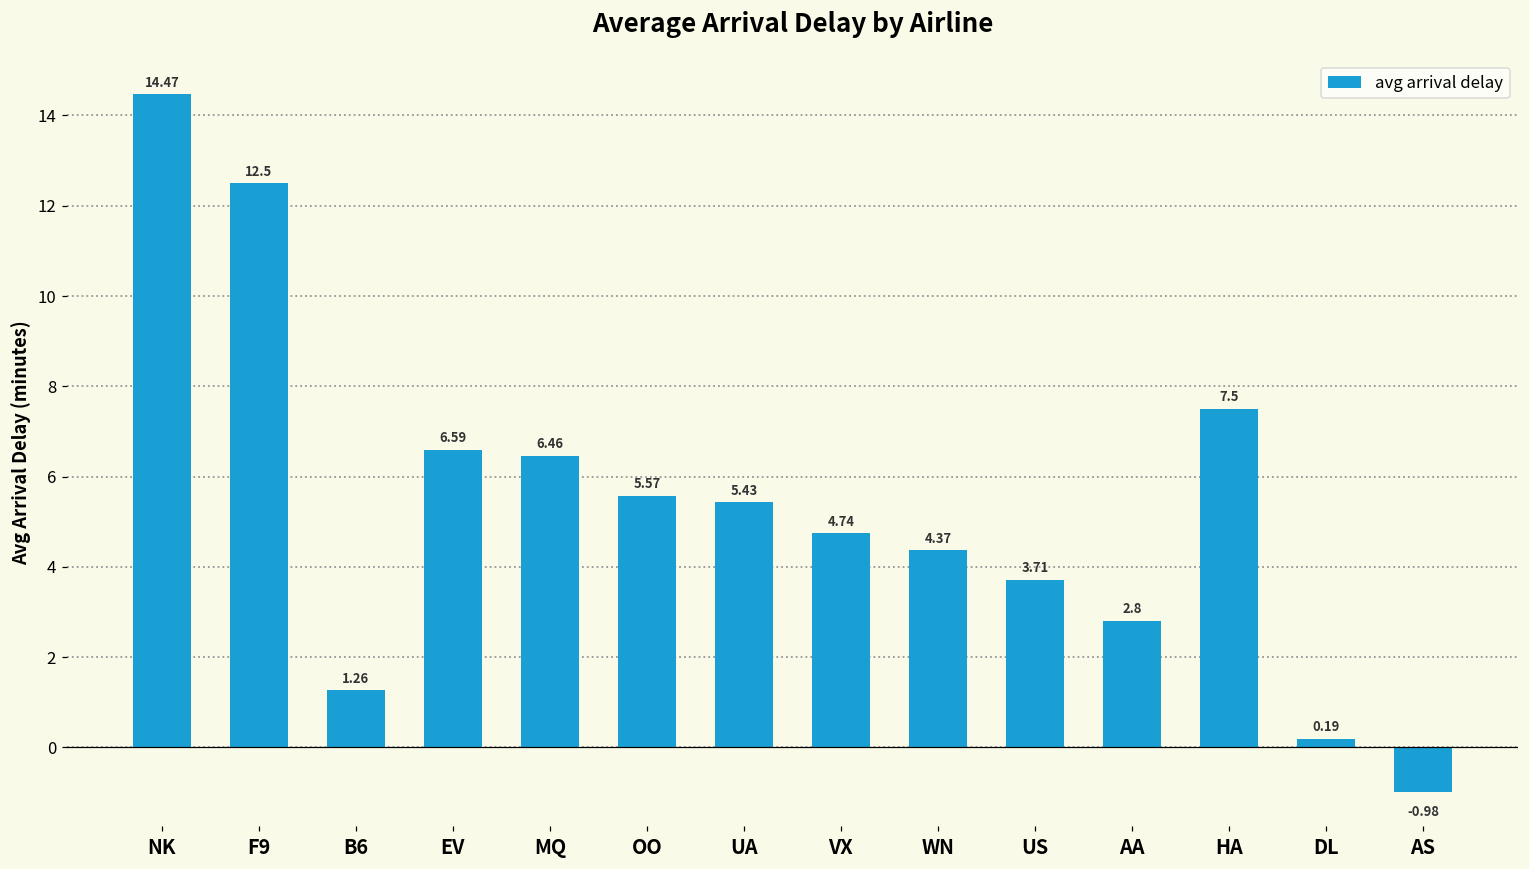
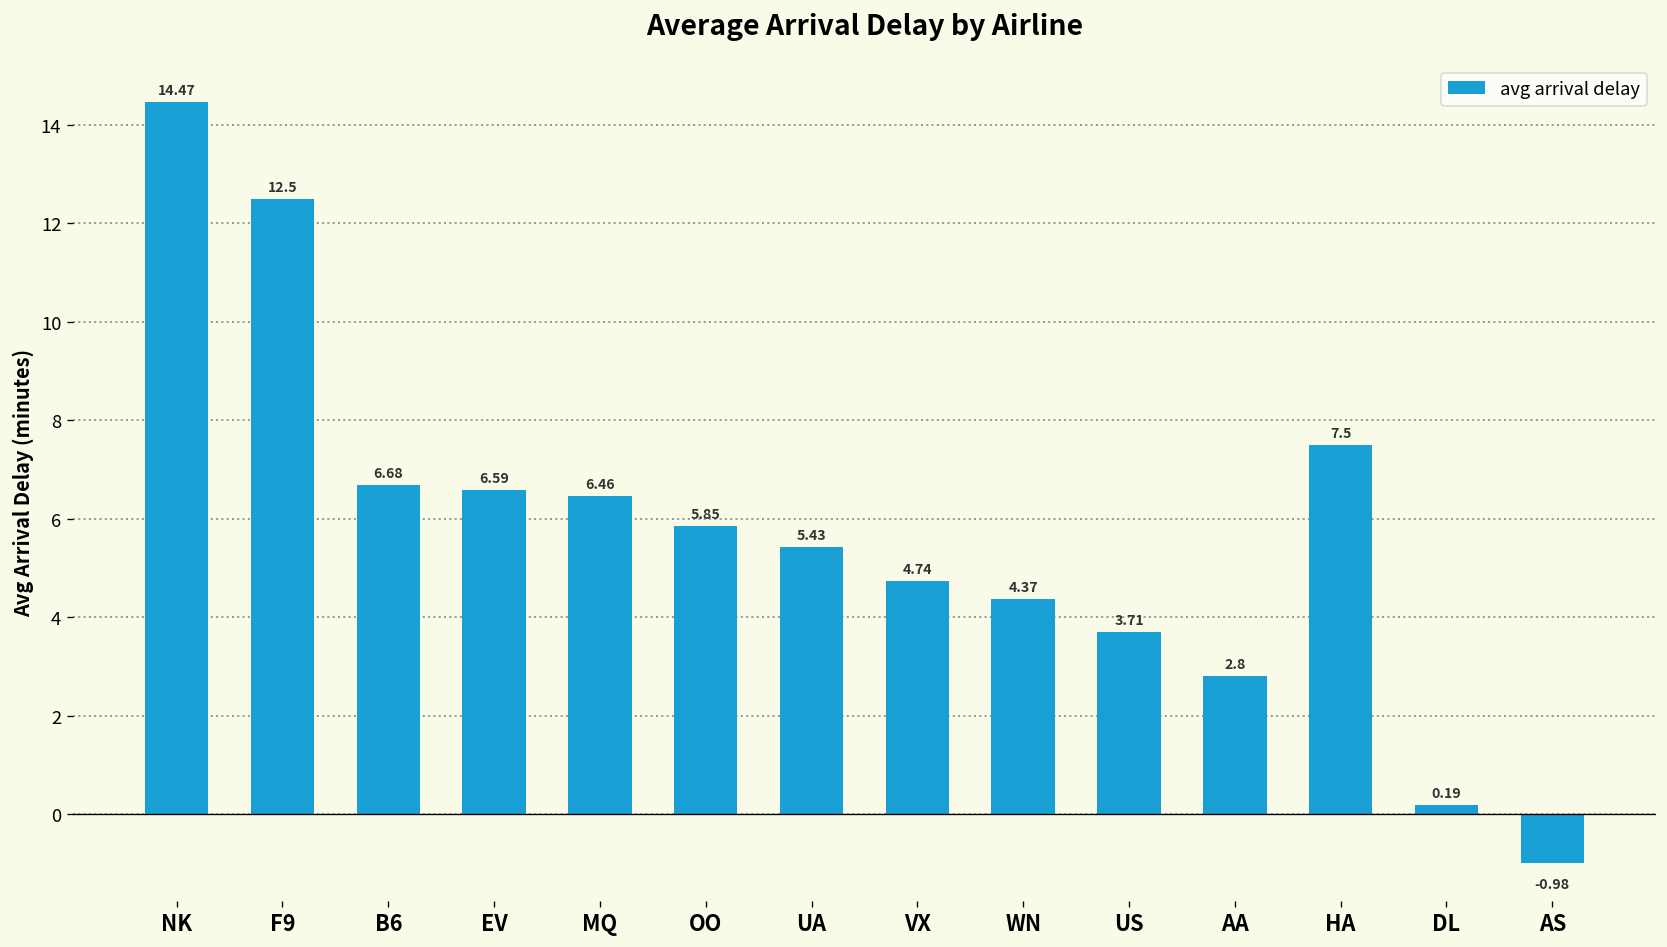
B6: 1.26 -> 6.68
OO: 5.57 -> 5.85
